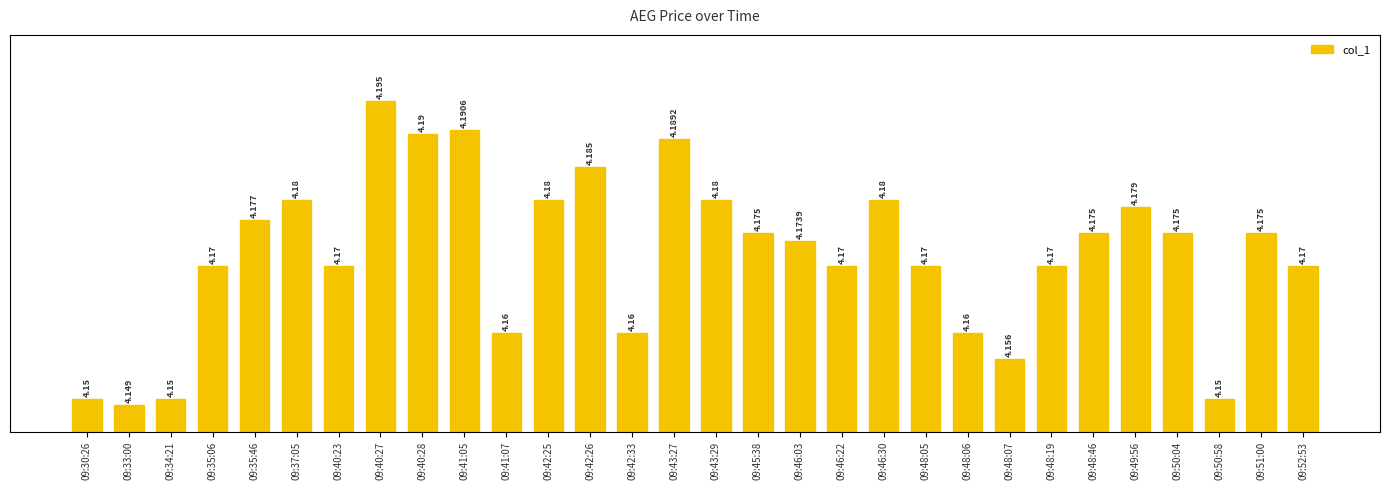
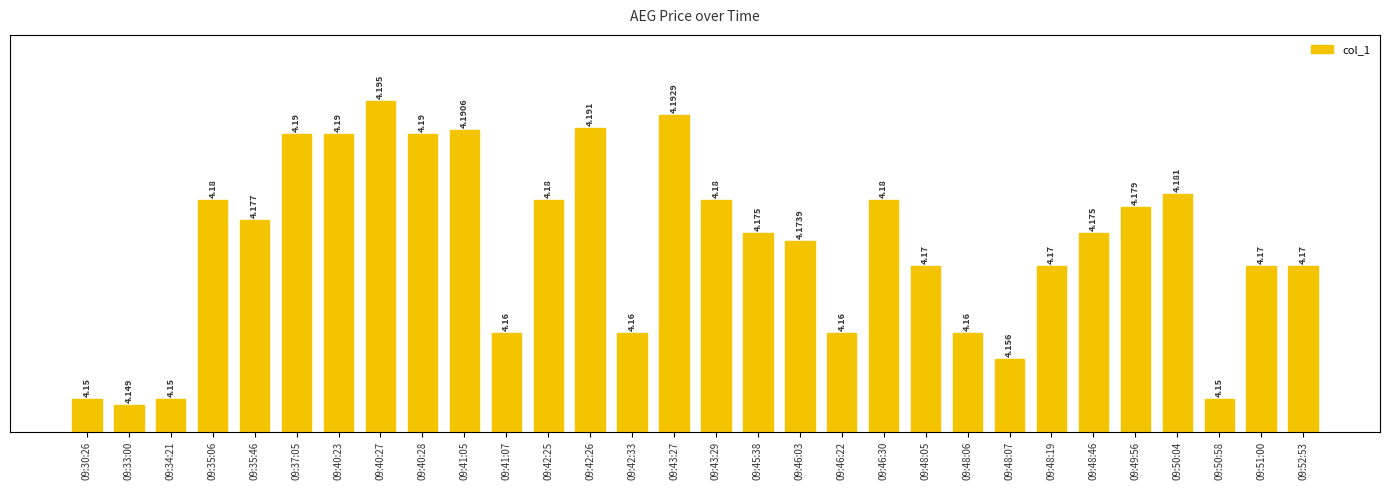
09:35:06: 4.17 -> 4.18
09:37:05: 4.18 -> 4.19
09:40:23: 4.17 -> 4.19
09:42:26: 4.185 -> 4.191
09:43:27: 4.1892 -> 4.1929
09:46:22: 4.17 -> 4.16
09:50:04: 4.175 -> 4.181
09:51:00: 4.175 -> 4.17
